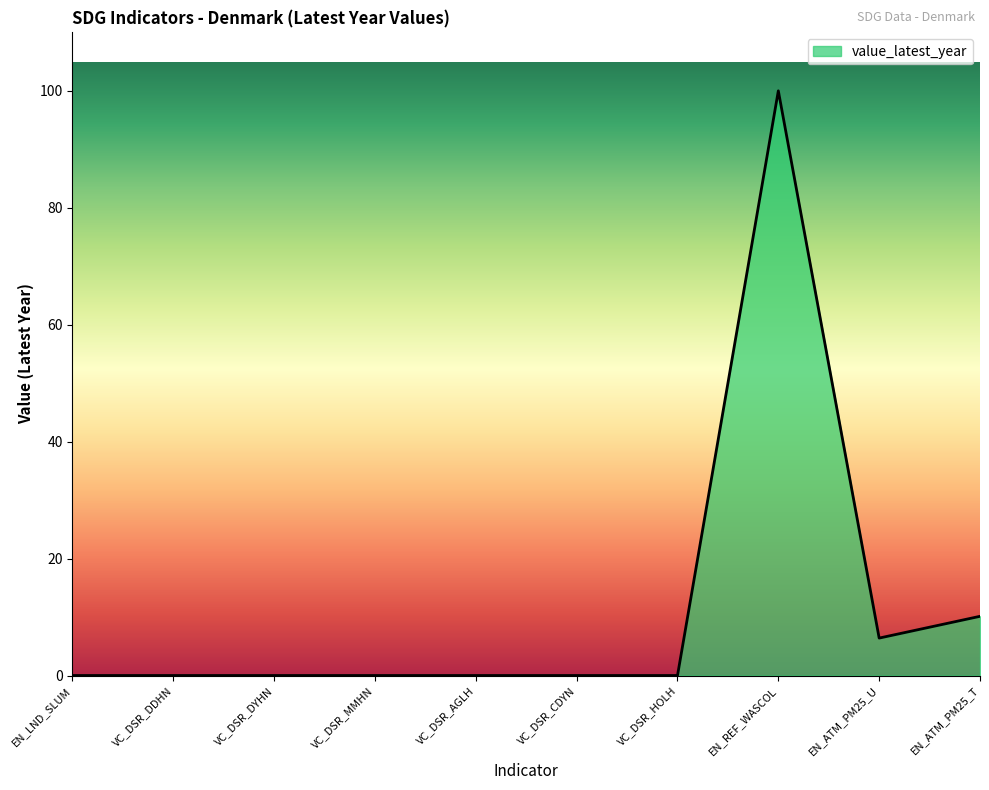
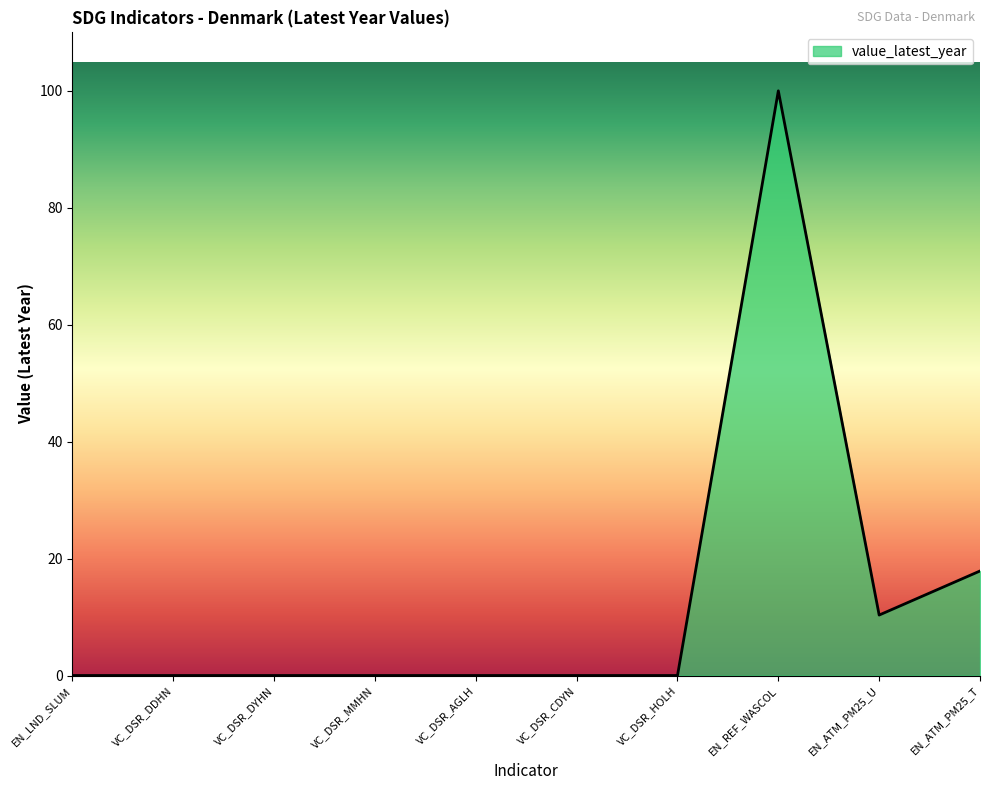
EN_ATM_PM25_U: 6 -> 10
EN_ATM_PM25_T: 10 -> 18
